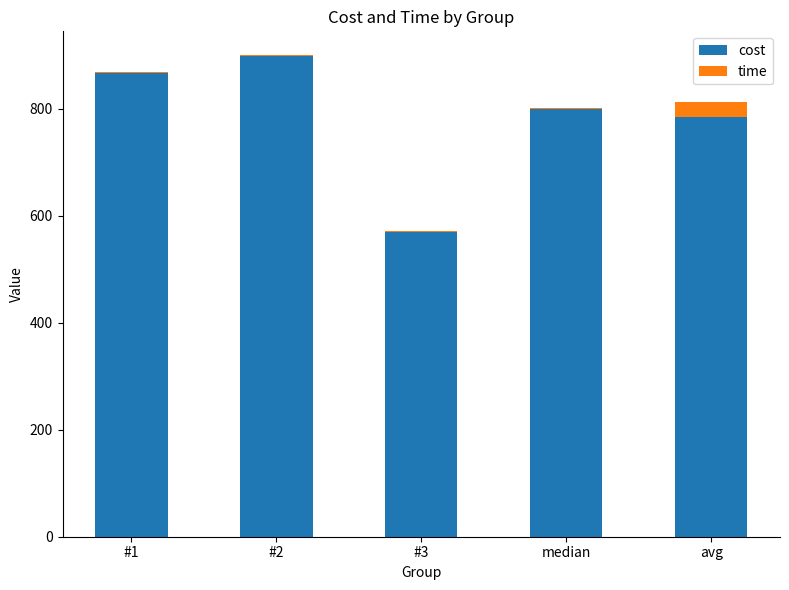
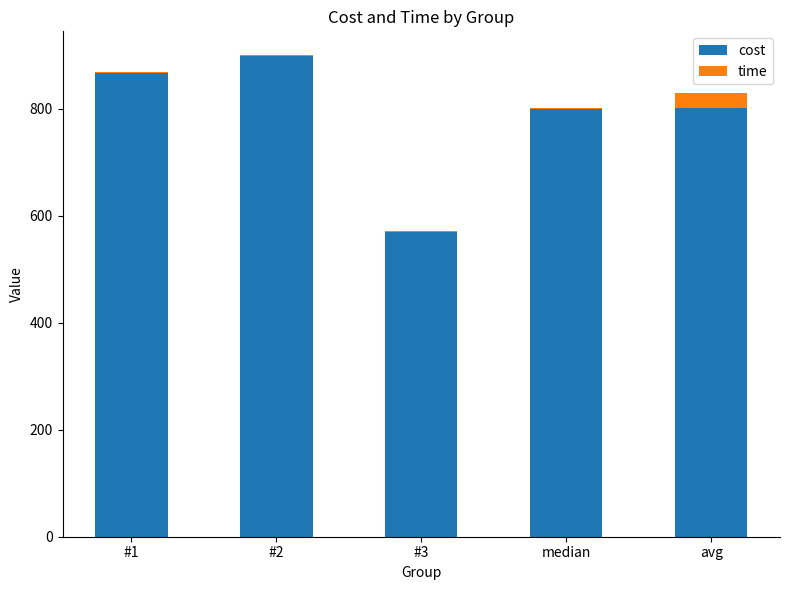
cost, avg: 780 -> 800
